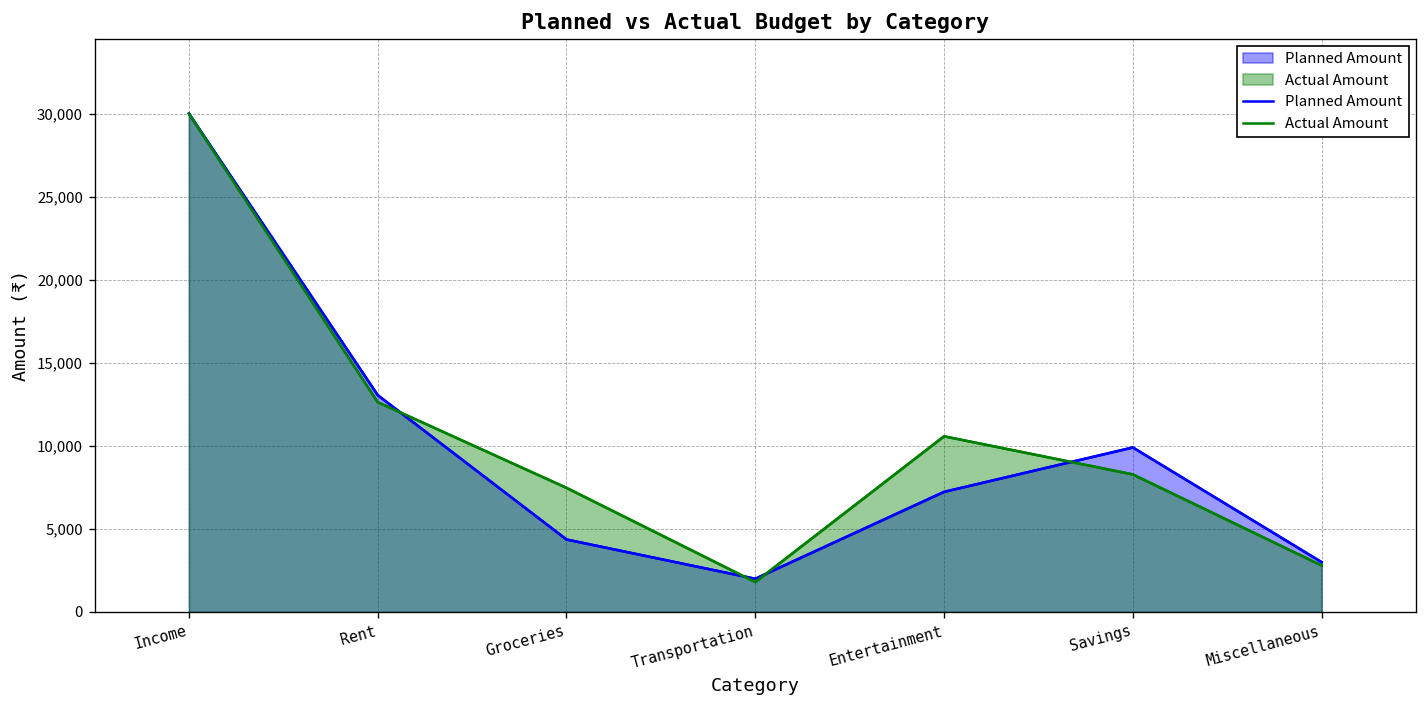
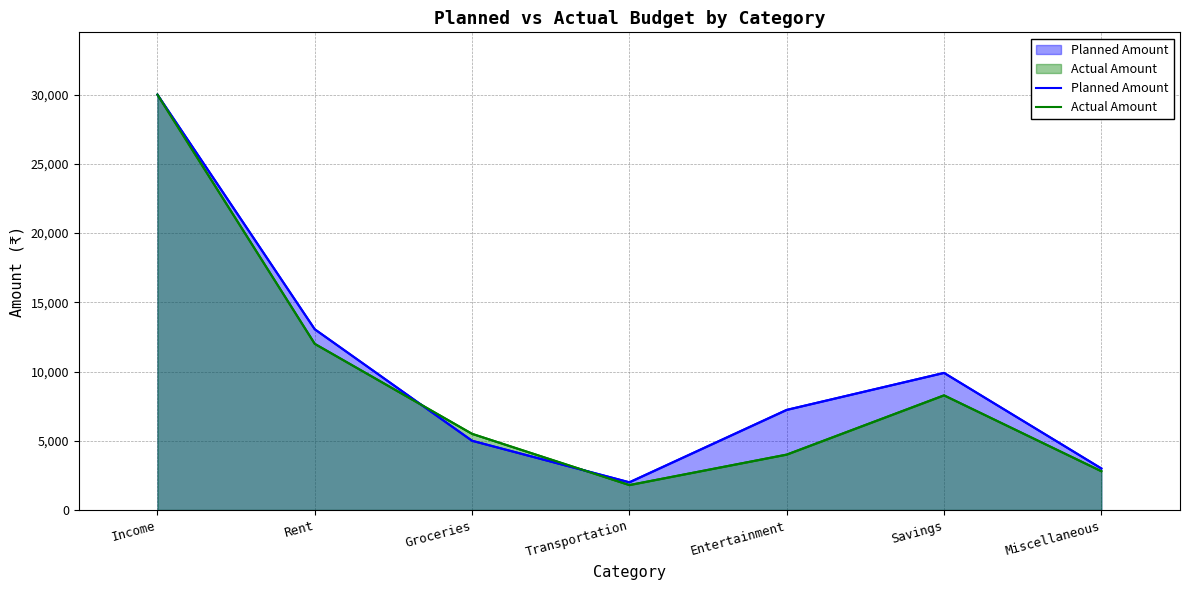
Actual Amount, Rent: 12,600 -> 12,000
Planned Amount, Groceries: 4,400 -> 5,000
Actual Amount, Groceries: 7,500 -> 5,500
Actual Amount, Entertainment: 10,600 -> 4,000
